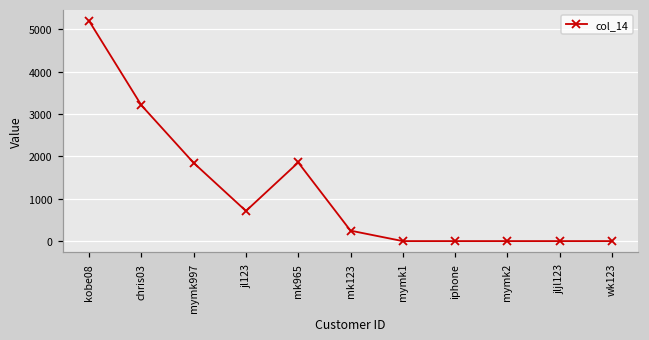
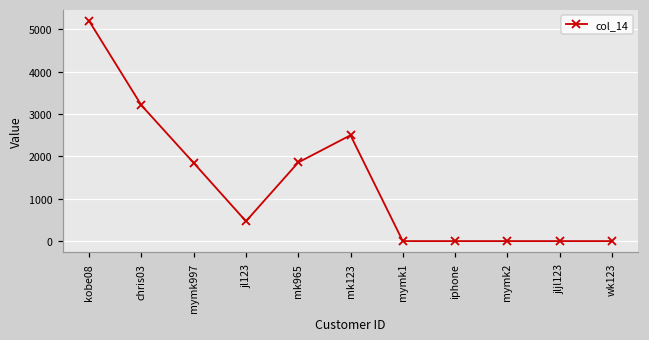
jl123: 700 -> 500
mk123: 200 -> 2500
